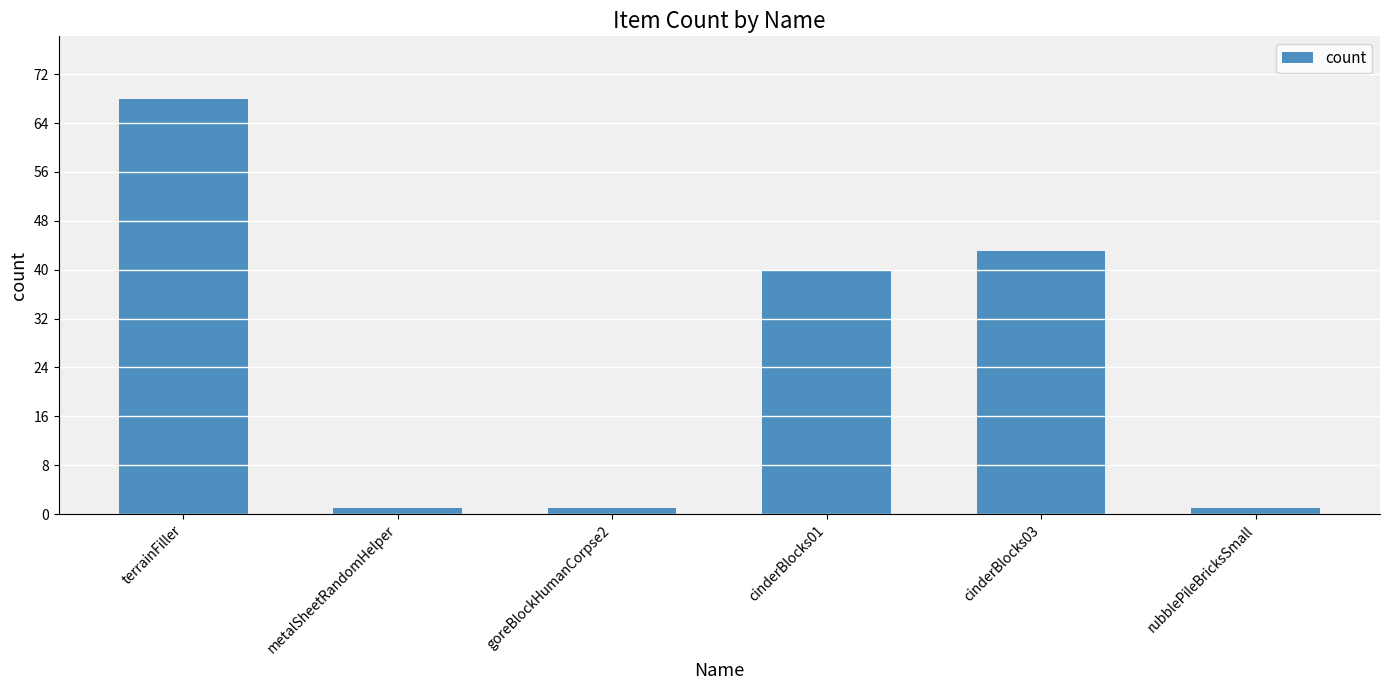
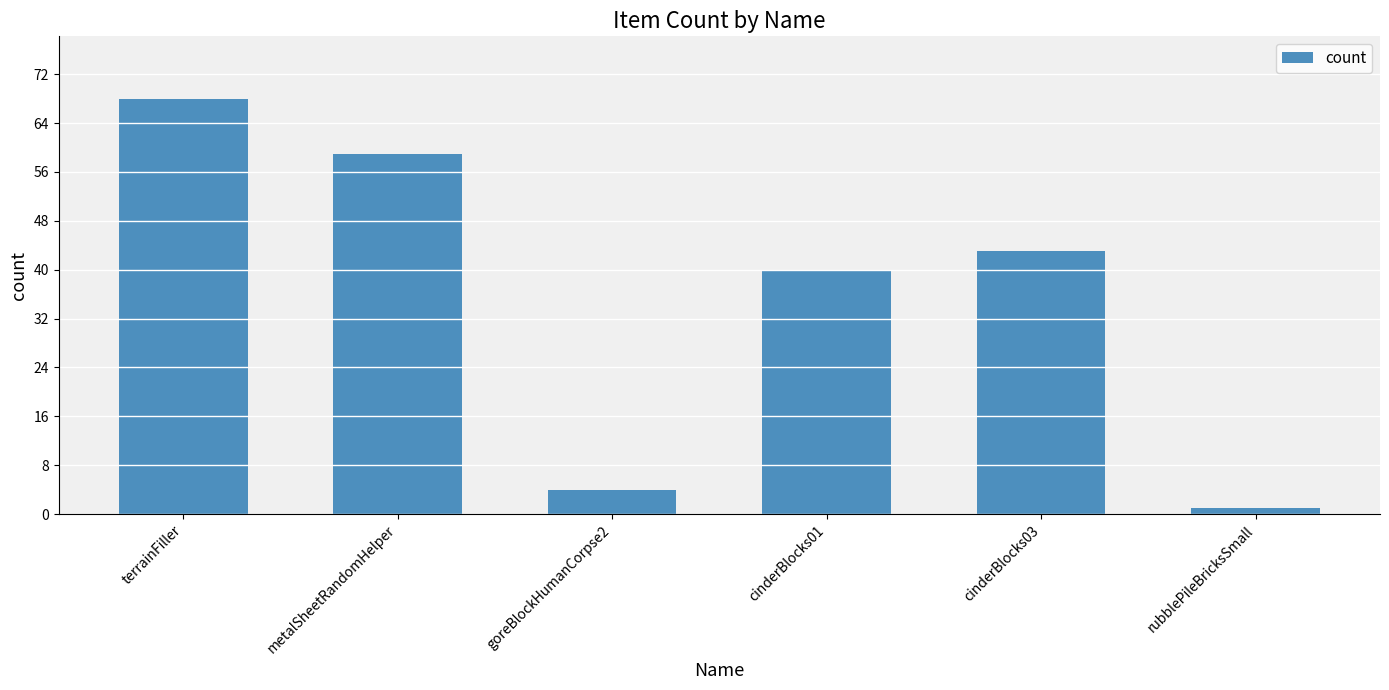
metalSheetRandomHelper: 1 -> 59
goreBlockHumanCorpse2: 1 -> 4
